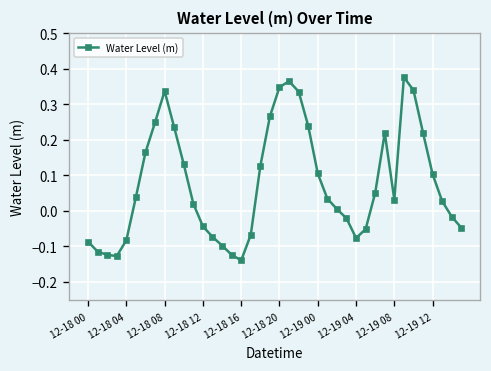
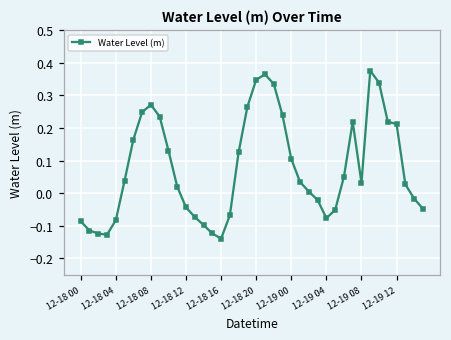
12-18 08: 0.34 -> 0.27
12-19 12: 0.10 -> 0.21
